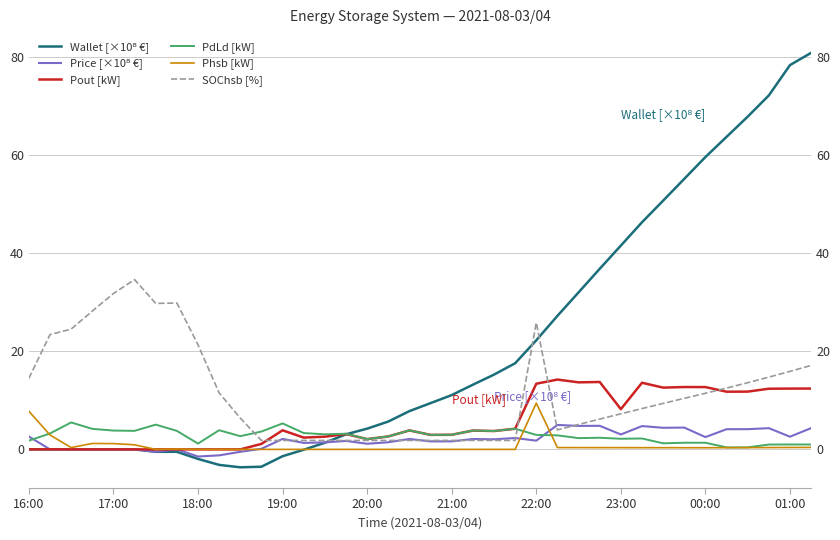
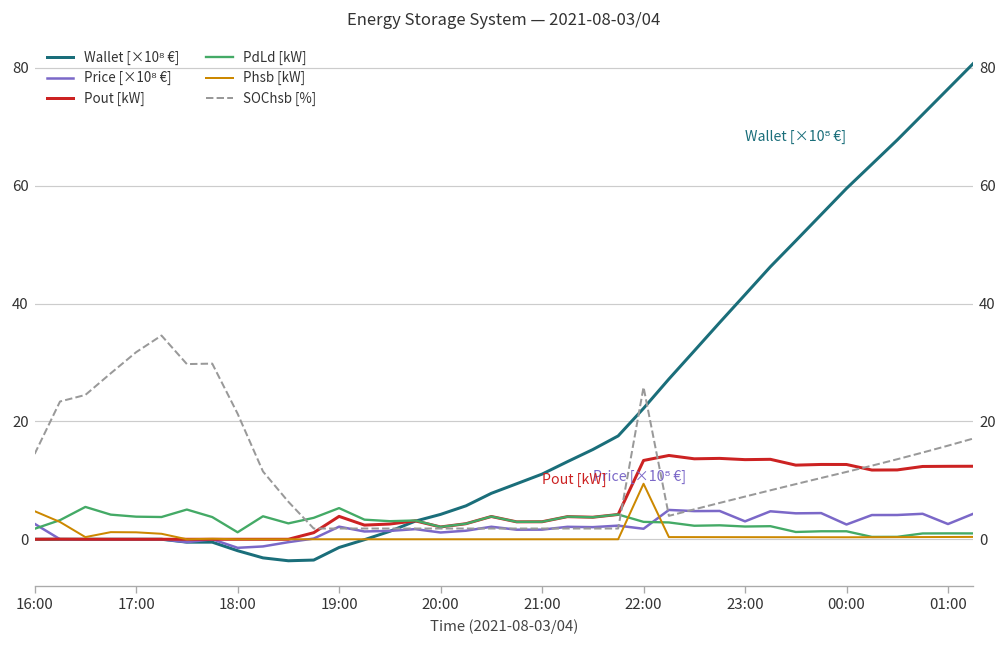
Phsb [kW], 16:00: 8 -> 5
Pout [kW], 23:00: 8 -> 14
Wallet [×10⁸ €], 01:00: 78 -> 76
